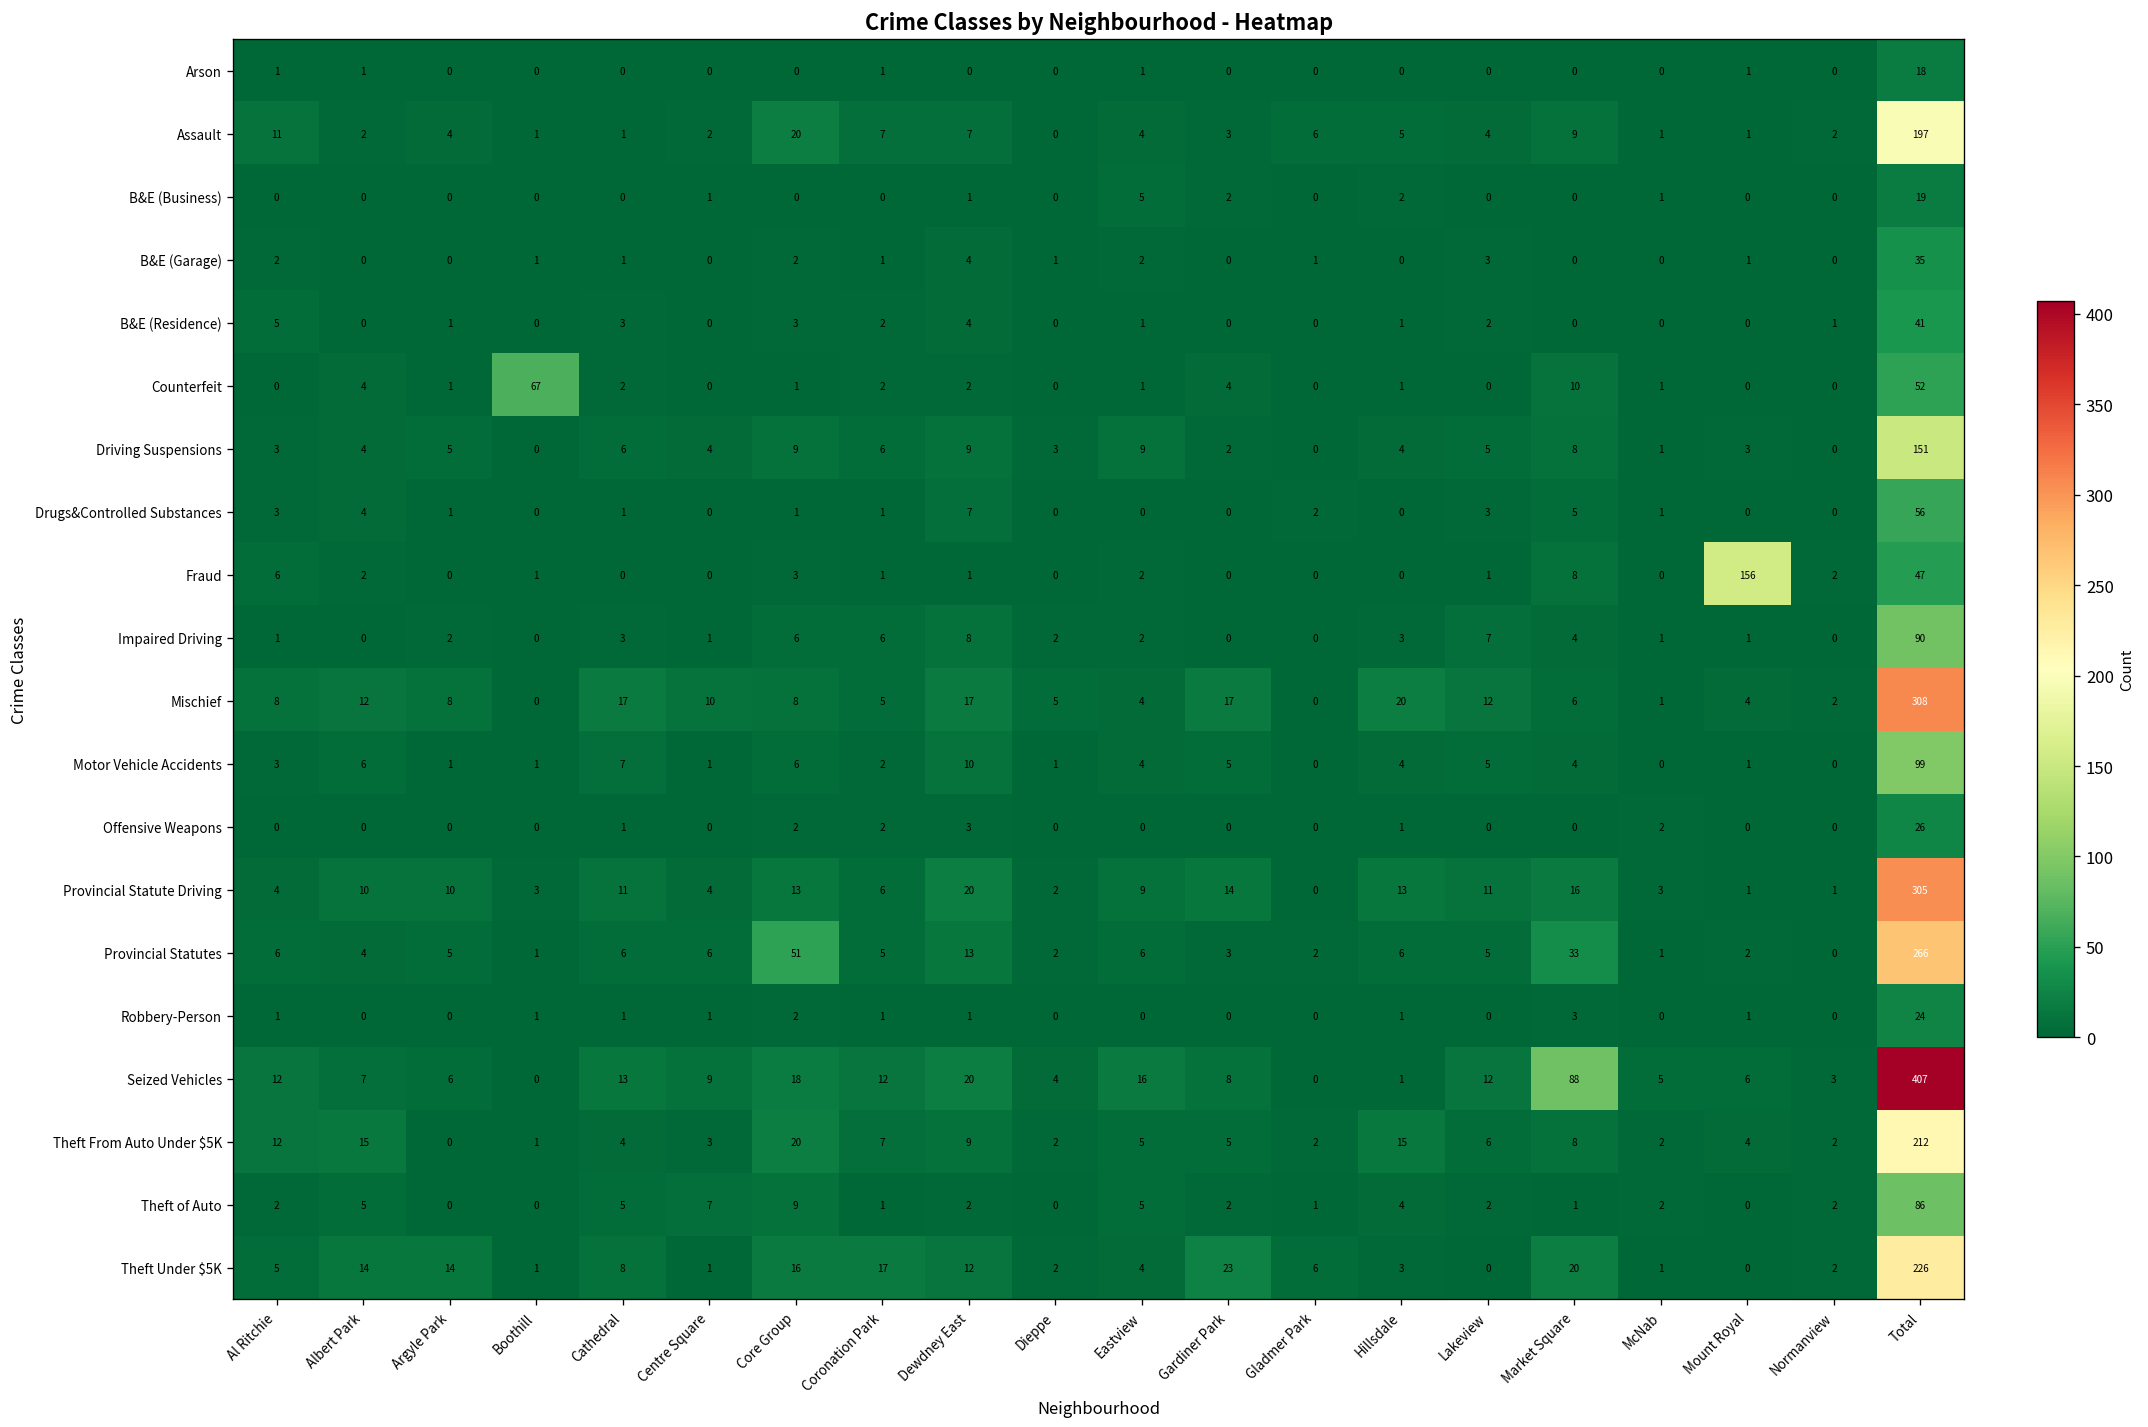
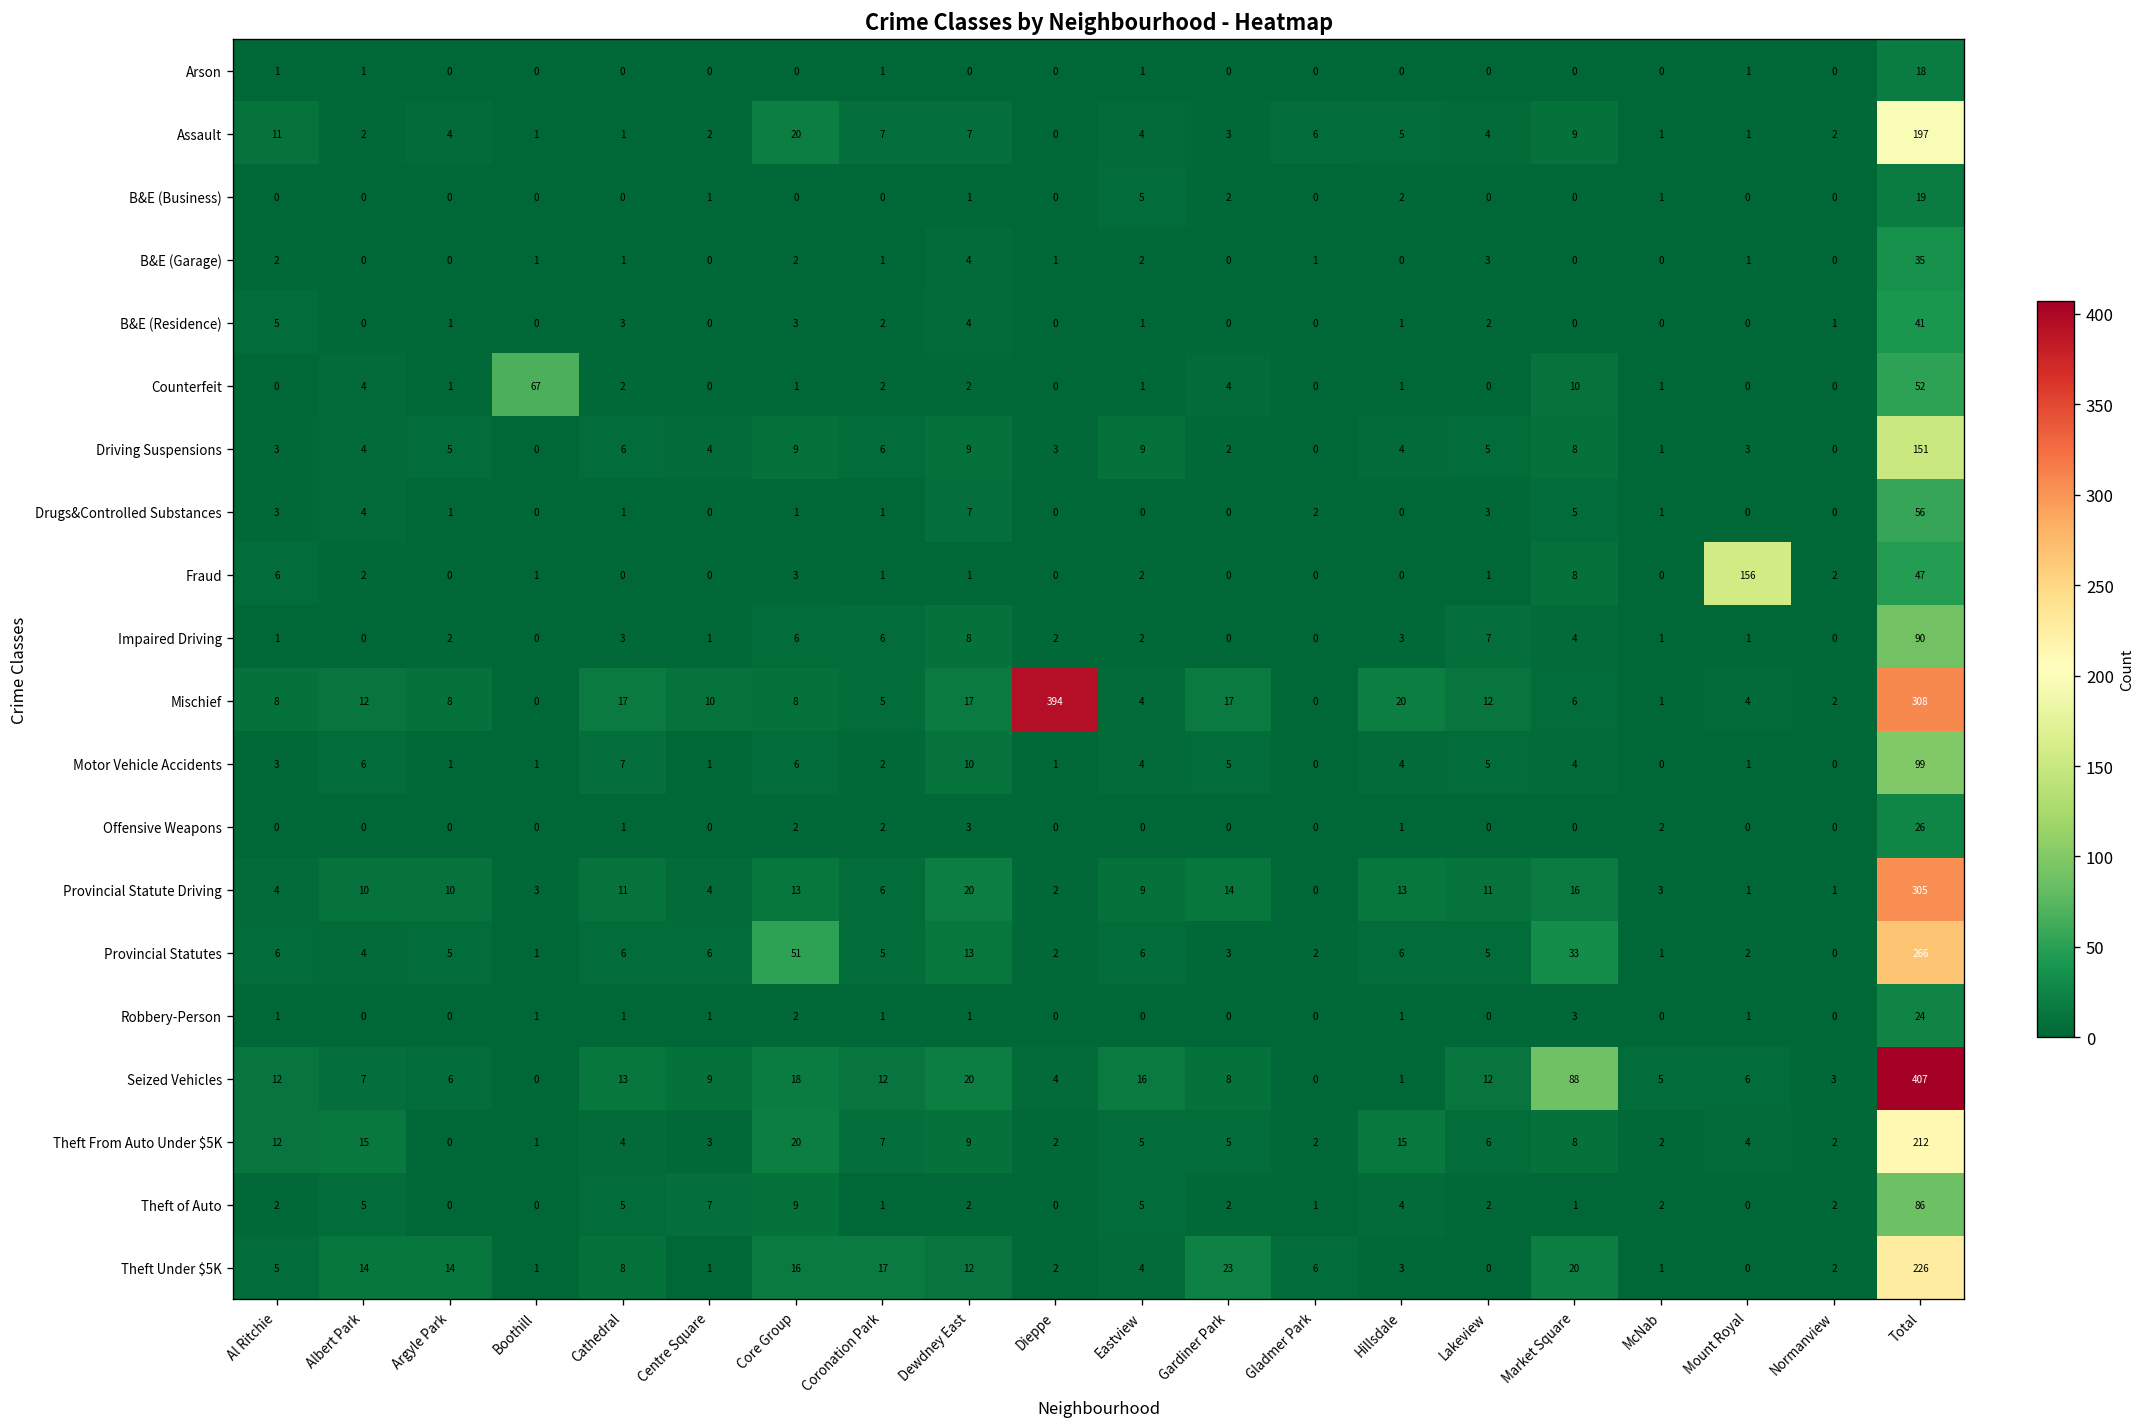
Mischief, Dieppe: 5 -> 394
